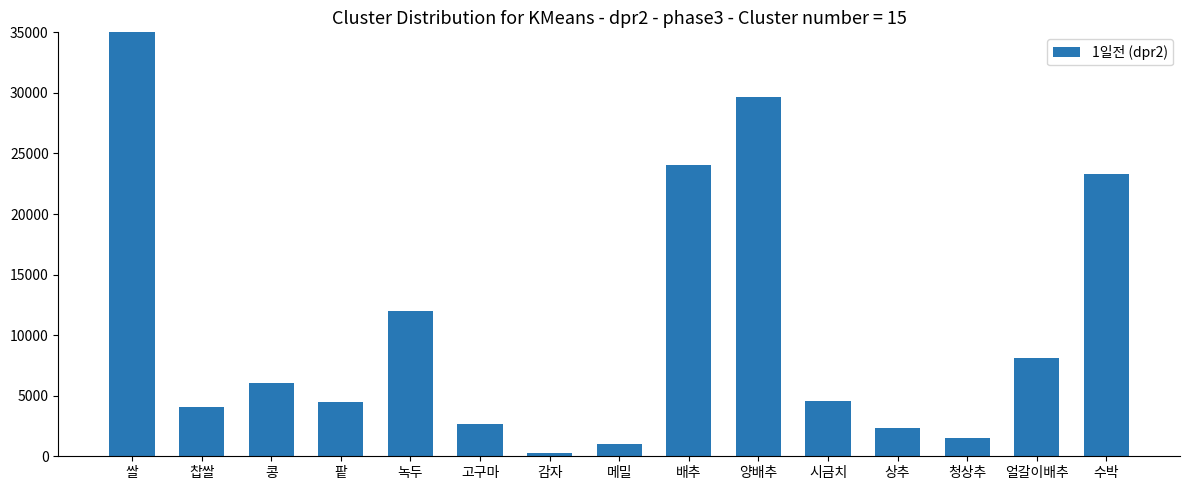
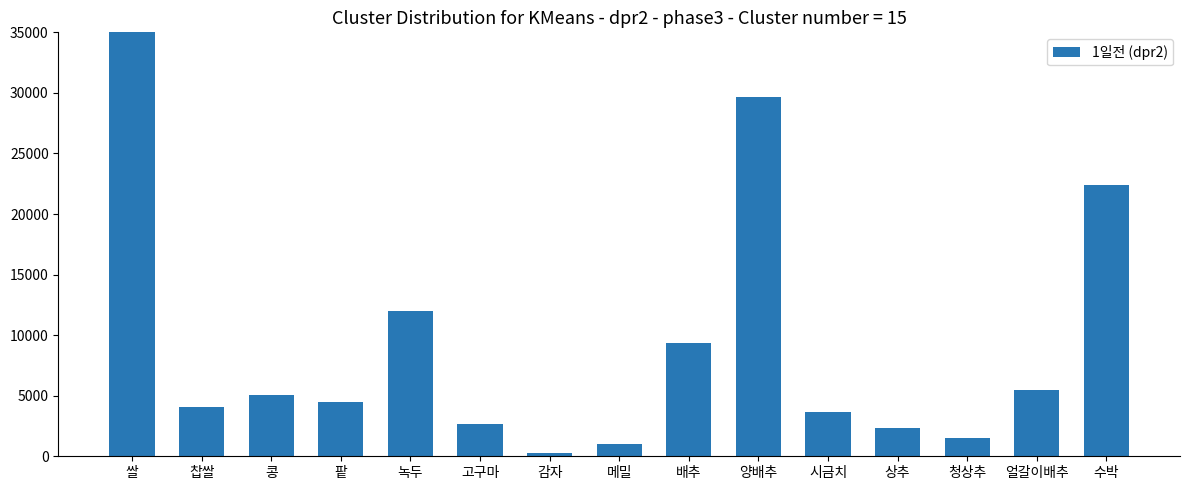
콩: 6000 -> 5100
배추: 24000 -> 9300
시금치: 4600 -> 3600
얼갈이배추: 8100 -> 5500
수박: 23300 -> 22400
